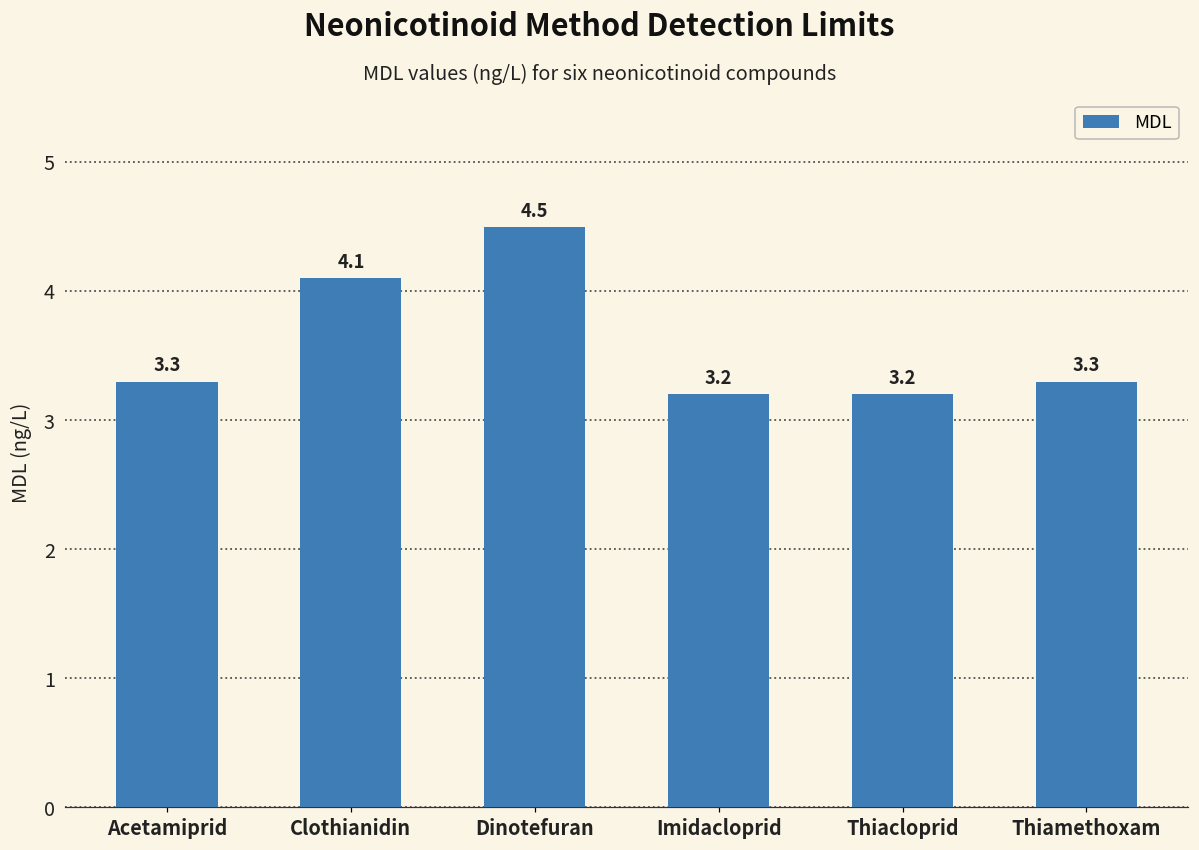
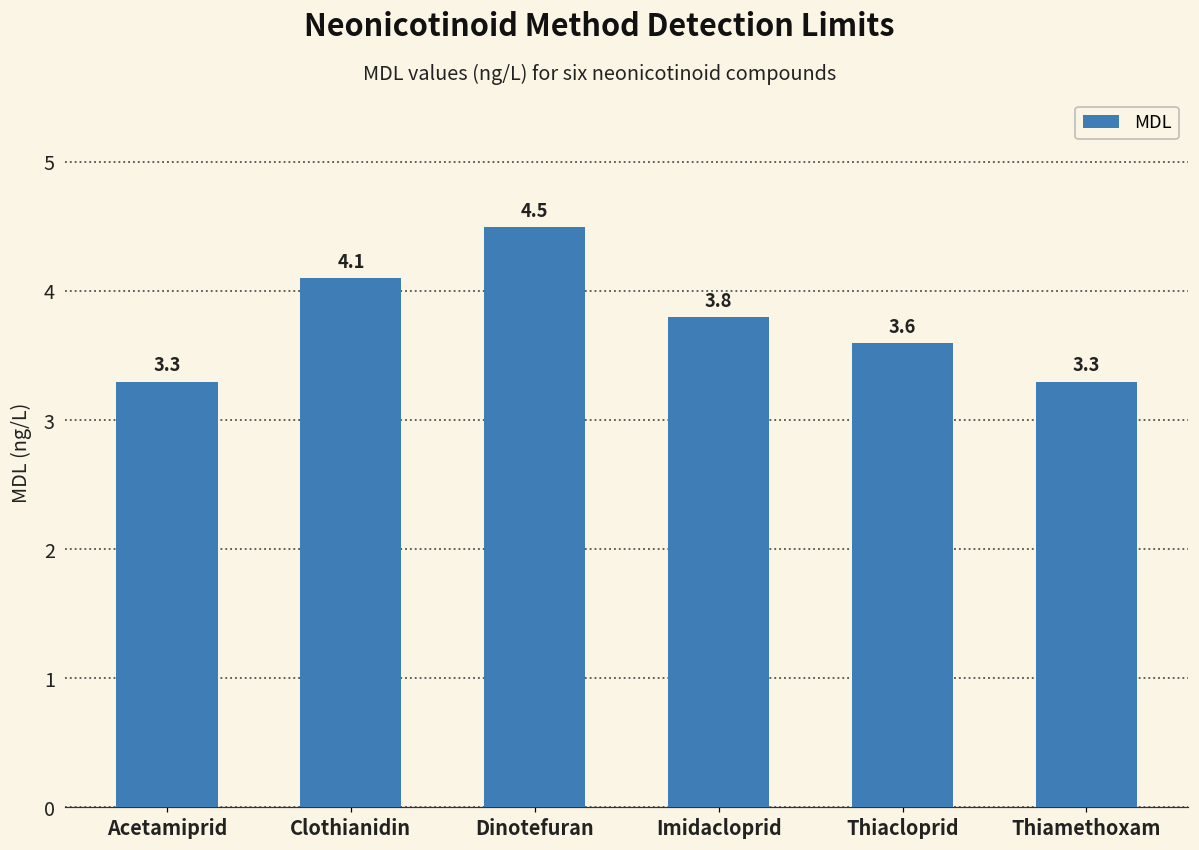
Imidacloprid: 3.2 -> 3.8
Thiacloprid: 3.2 -> 3.6
